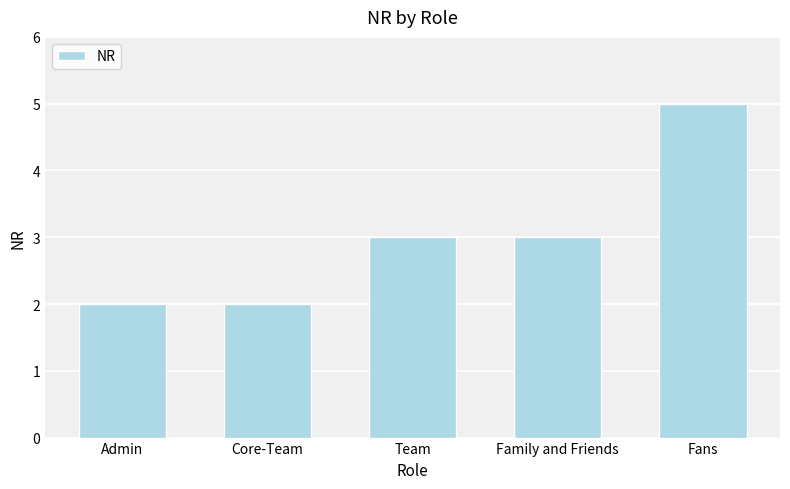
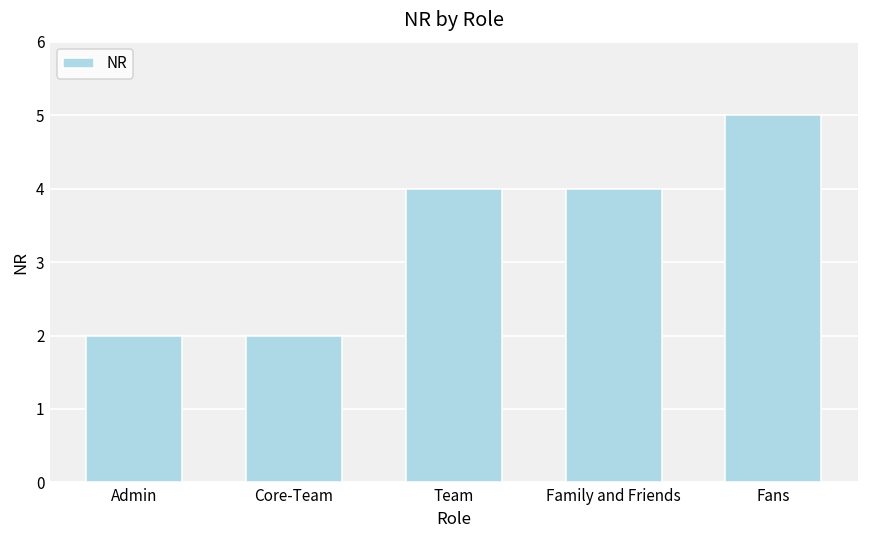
Team: 3 -> 4
Family and Friends: 3 -> 4
